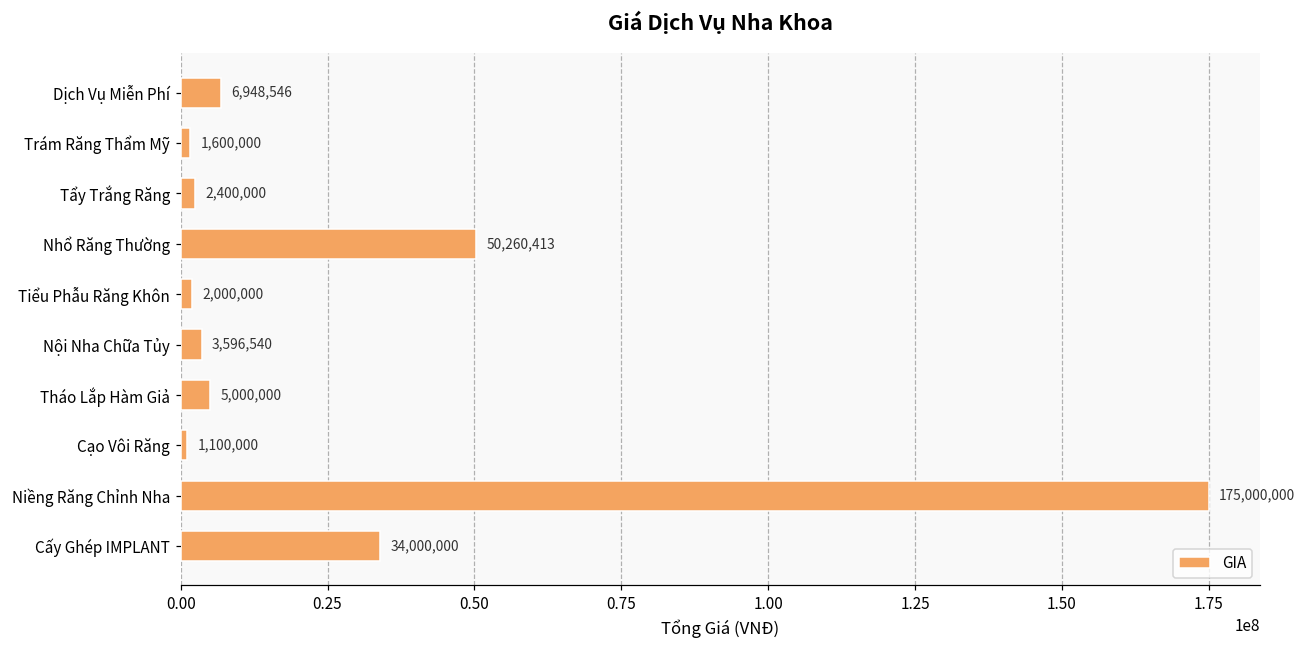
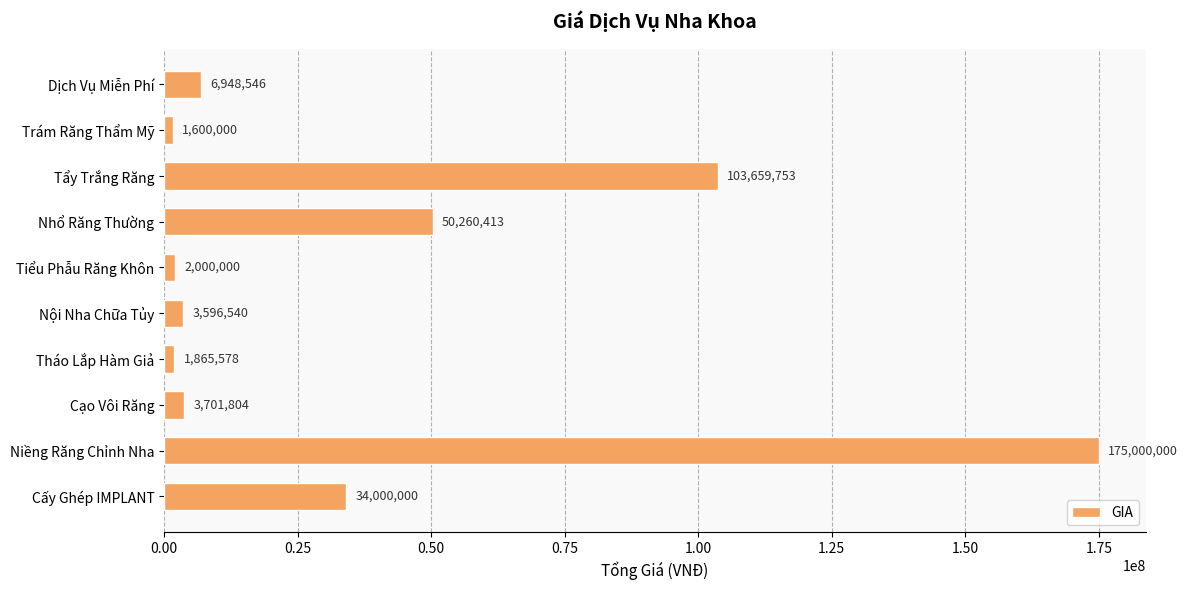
Tẩy Trắng Răng: 2,400,000 -> 103,659,753
Tháo Lắp Hàm Giả: 5,000,000 -> 1,865,578
Cạo Vôi Răng: 1,100,000 -> 3,701,804
